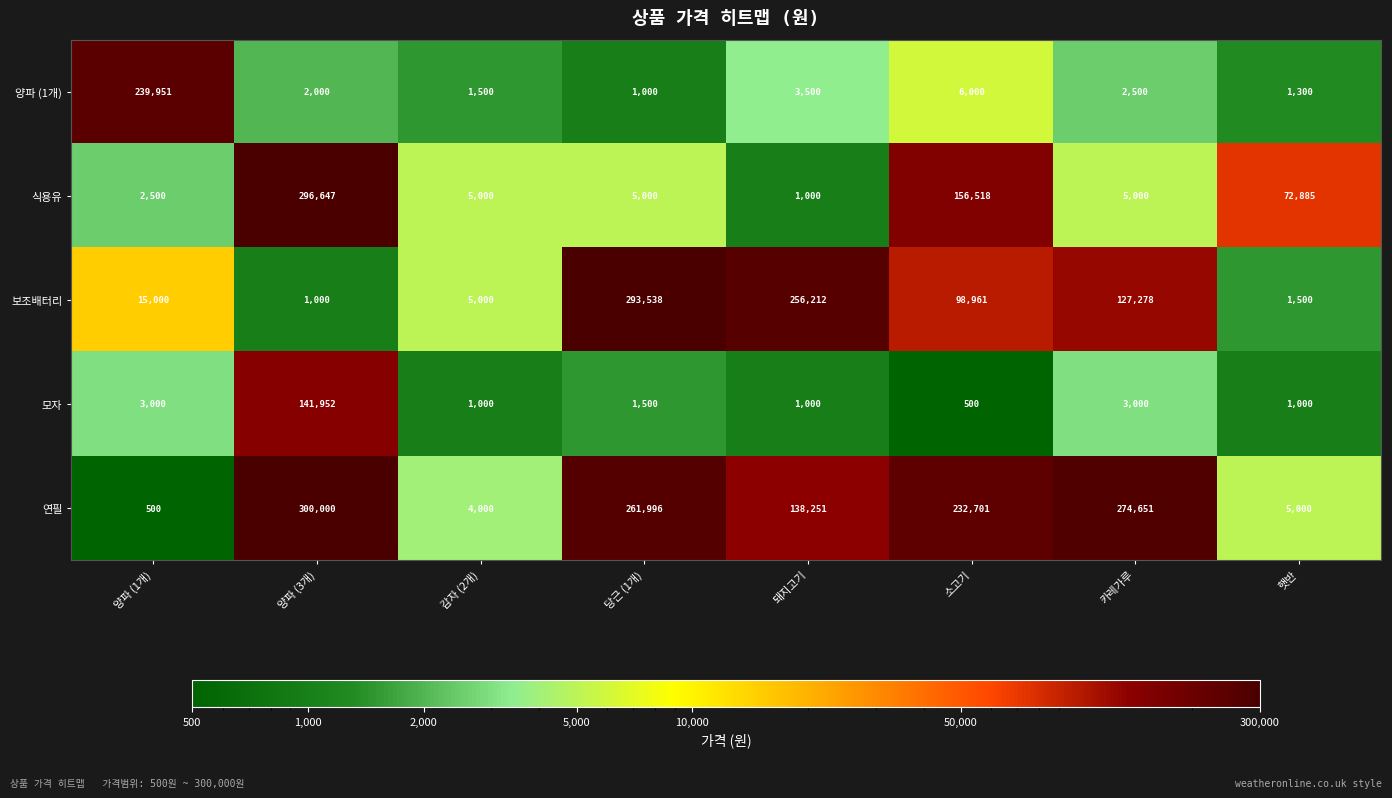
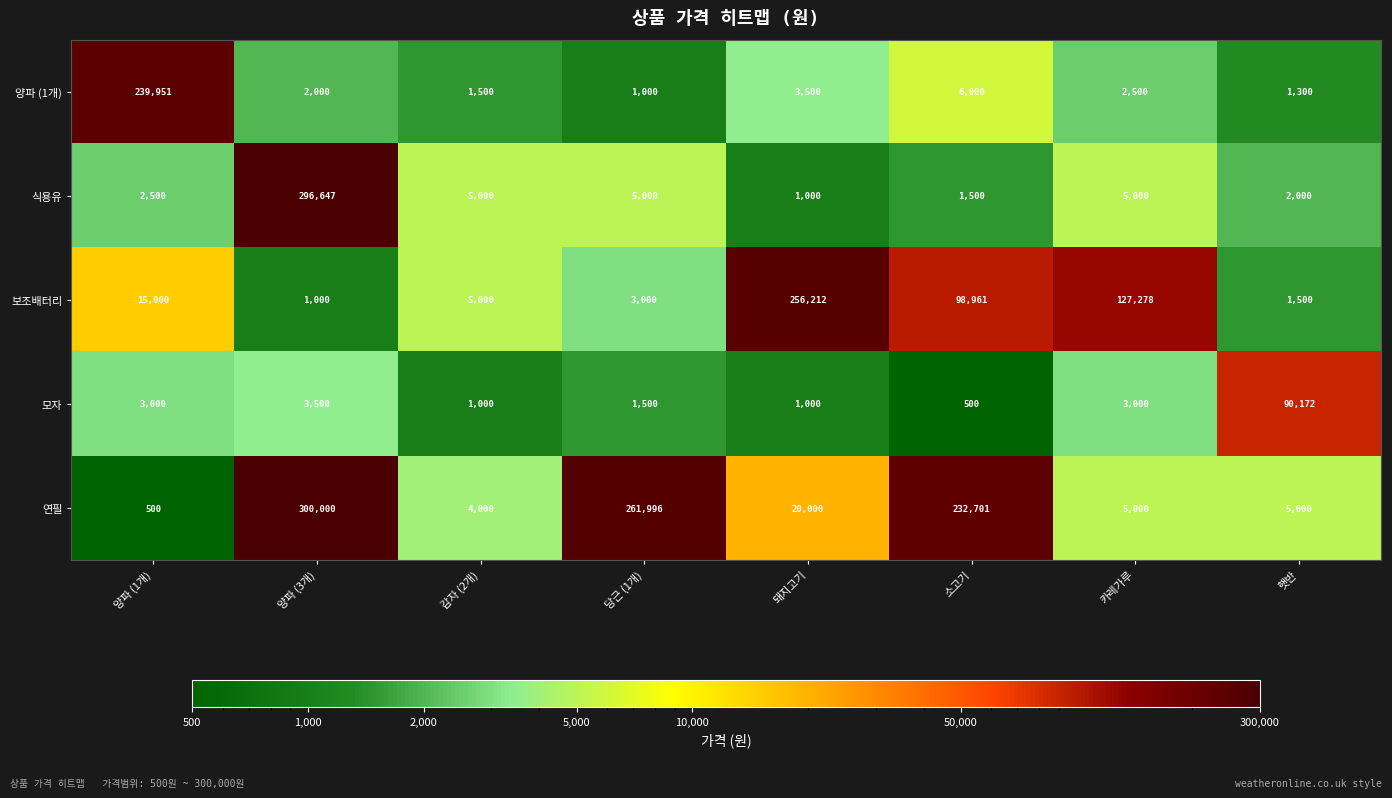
식용유, 소고기: 156,518 -> 1,500
식용유, 햇반: 72,885 -> 2,000
보조배터리, 당근 (1개): 293,538 -> 3,000
모자, 양파 (3개): 141,952 -> 3,500
모자, 햇반: 1,000 -> 90,172
연필, 돼지고기: 138,251 -> 20,000
연필, 카레가루: 274,651 -> 5,000
